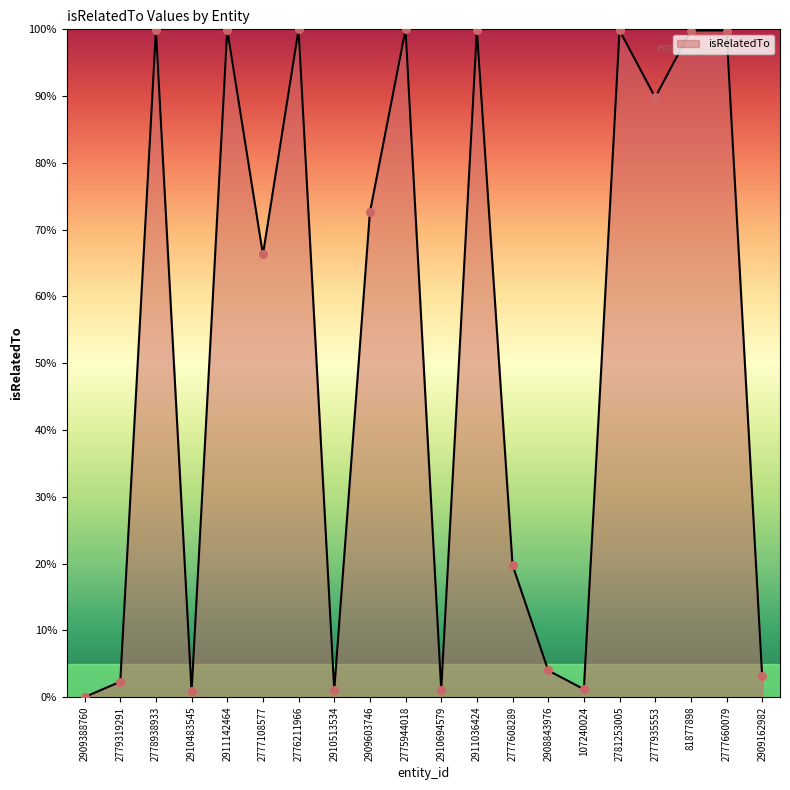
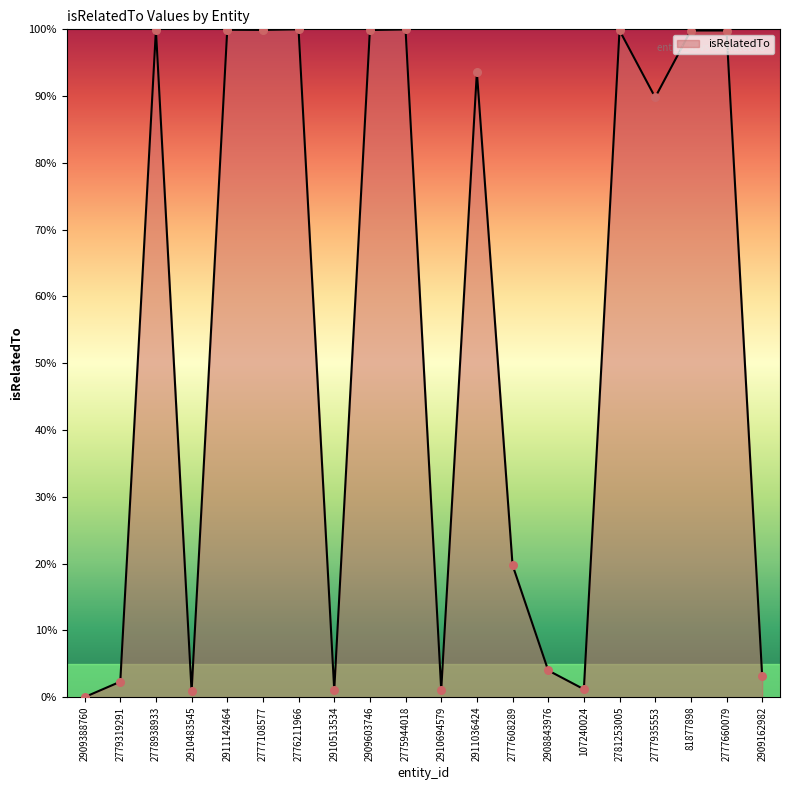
2777108577: 66% -> 100%
2909603746: 73% -> 100%
2911036424: 100% -> 94%
